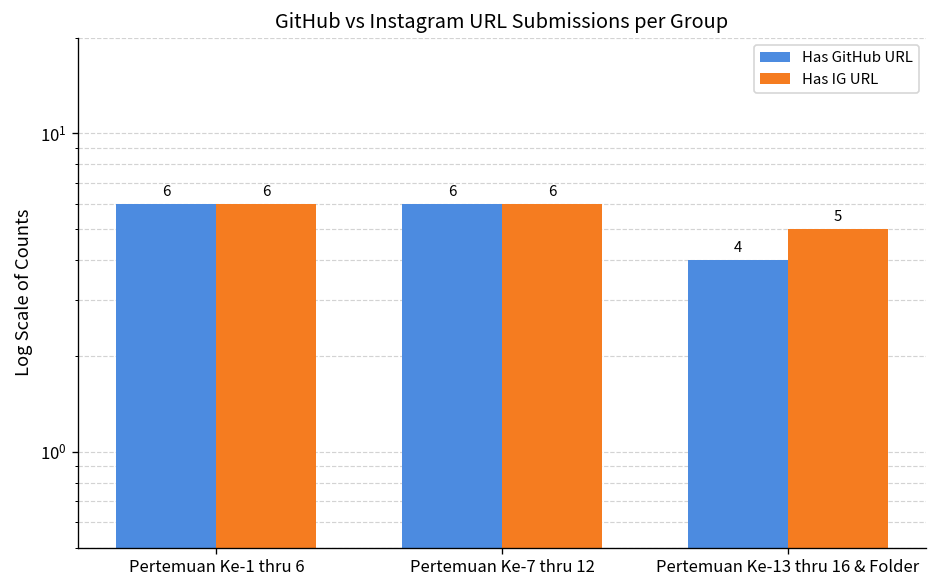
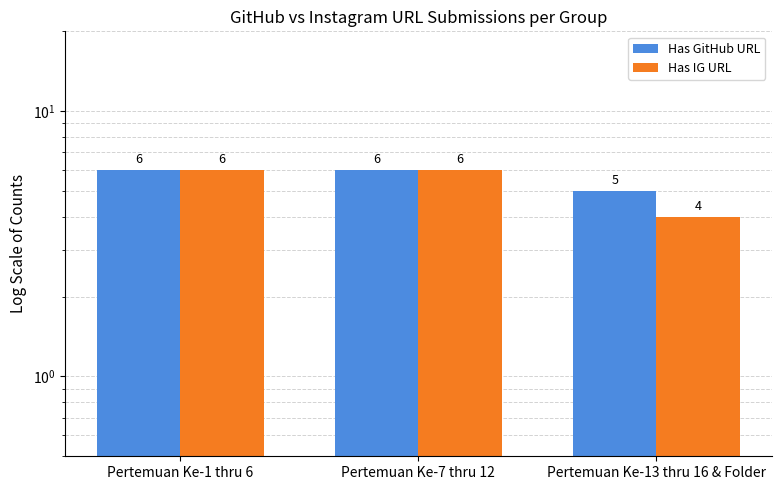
Has GitHub URL, Pertemuan Ke-13 thru 16 & Folder: 4 -> 5
Has IG URL, Pertemuan Ke-13 thru 16 & Folder: 5 -> 4
